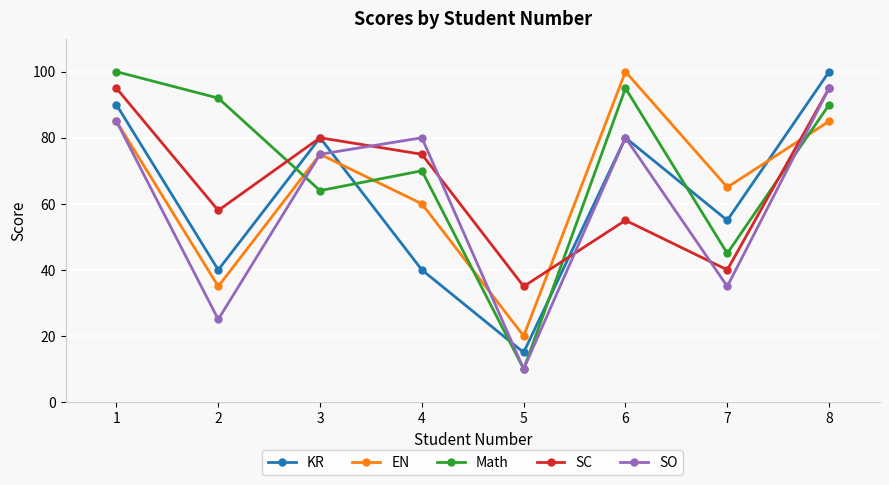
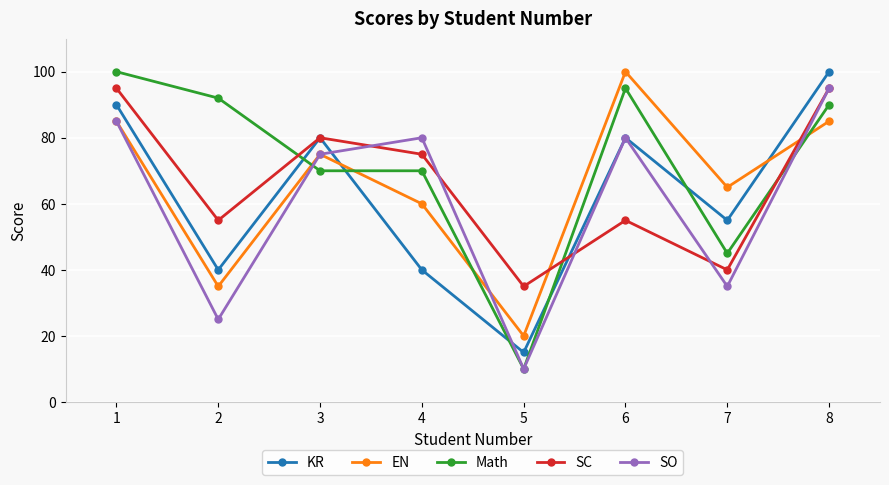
SC, 2: 58 -> 55
Math, 3: 64 -> 70
